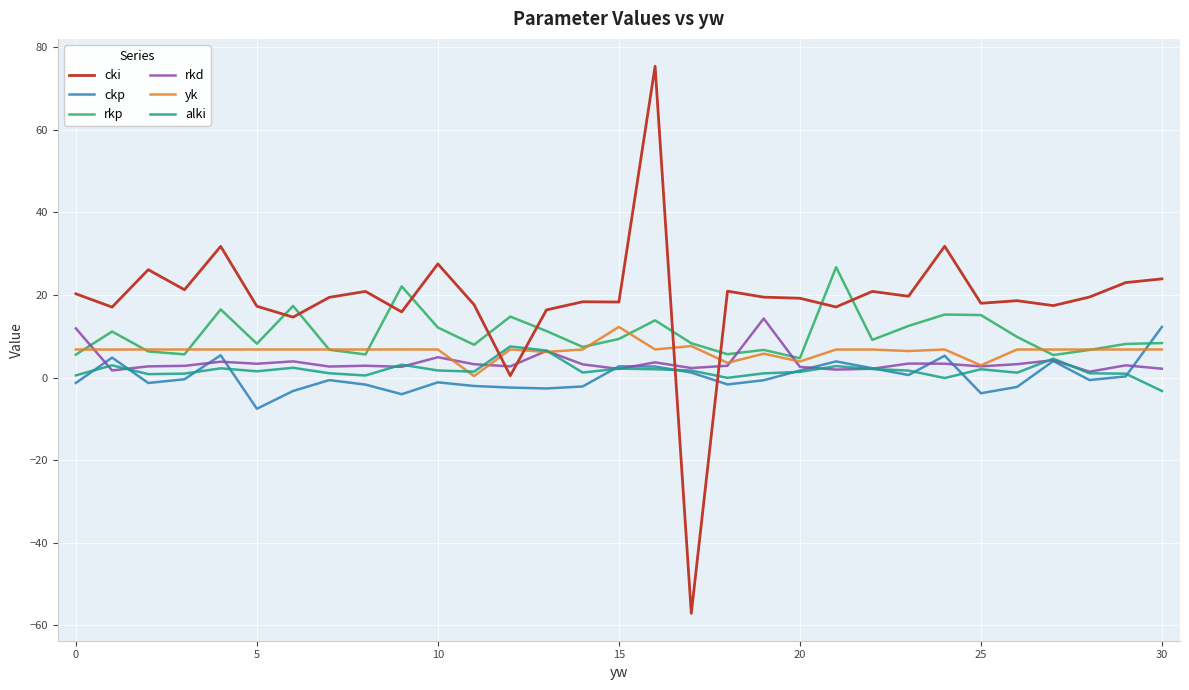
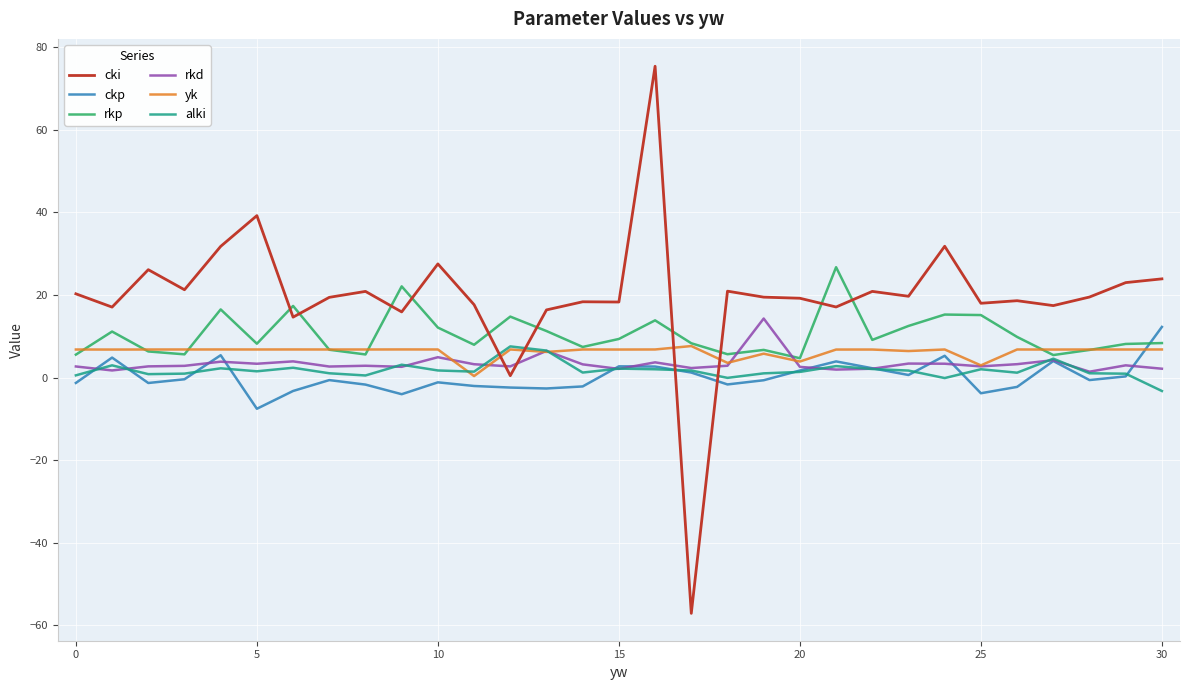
rkd, 0: 12 -> 3
cki, 5: 17 -> 39
yk, 15: 12 -> 7
